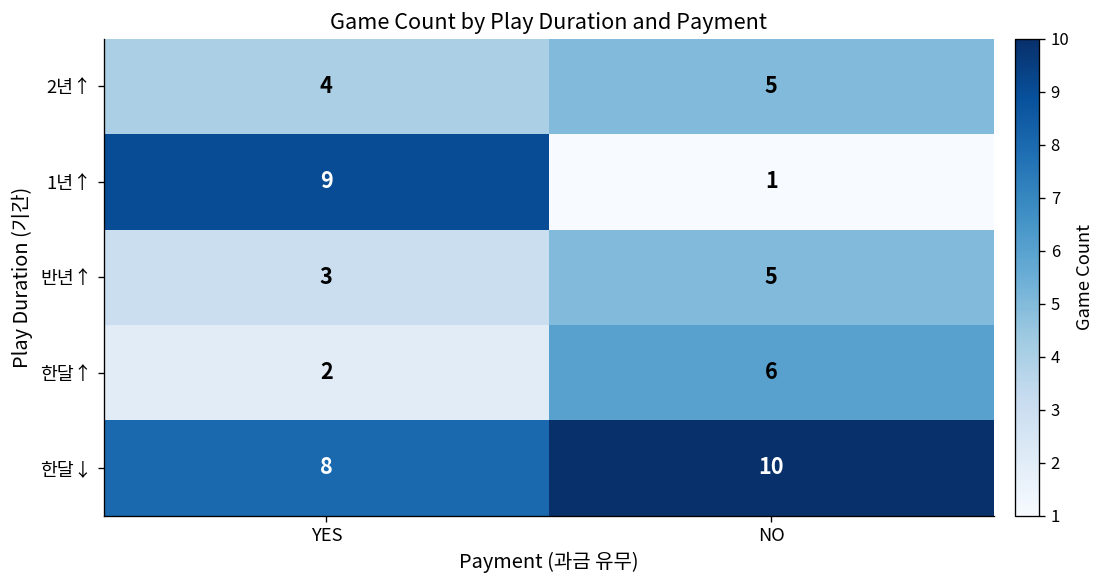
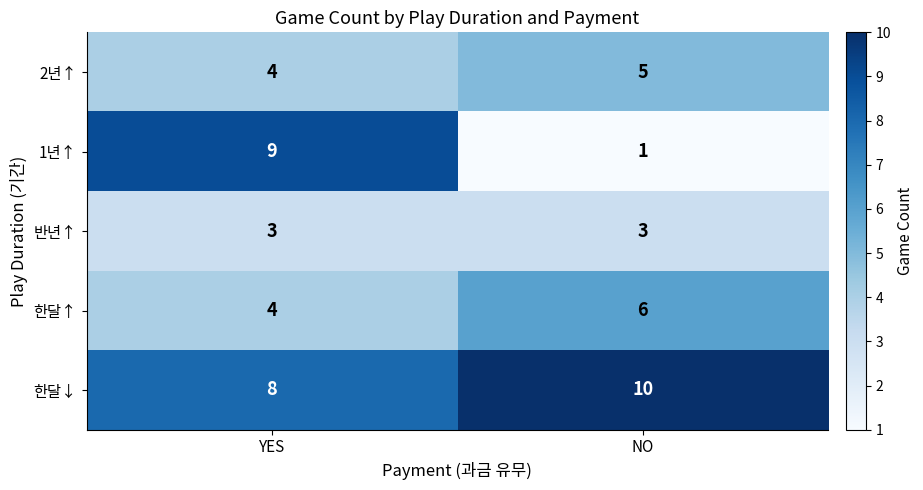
반년↑, NO: 5 -> 3
한달↑, YES: 2 -> 4
